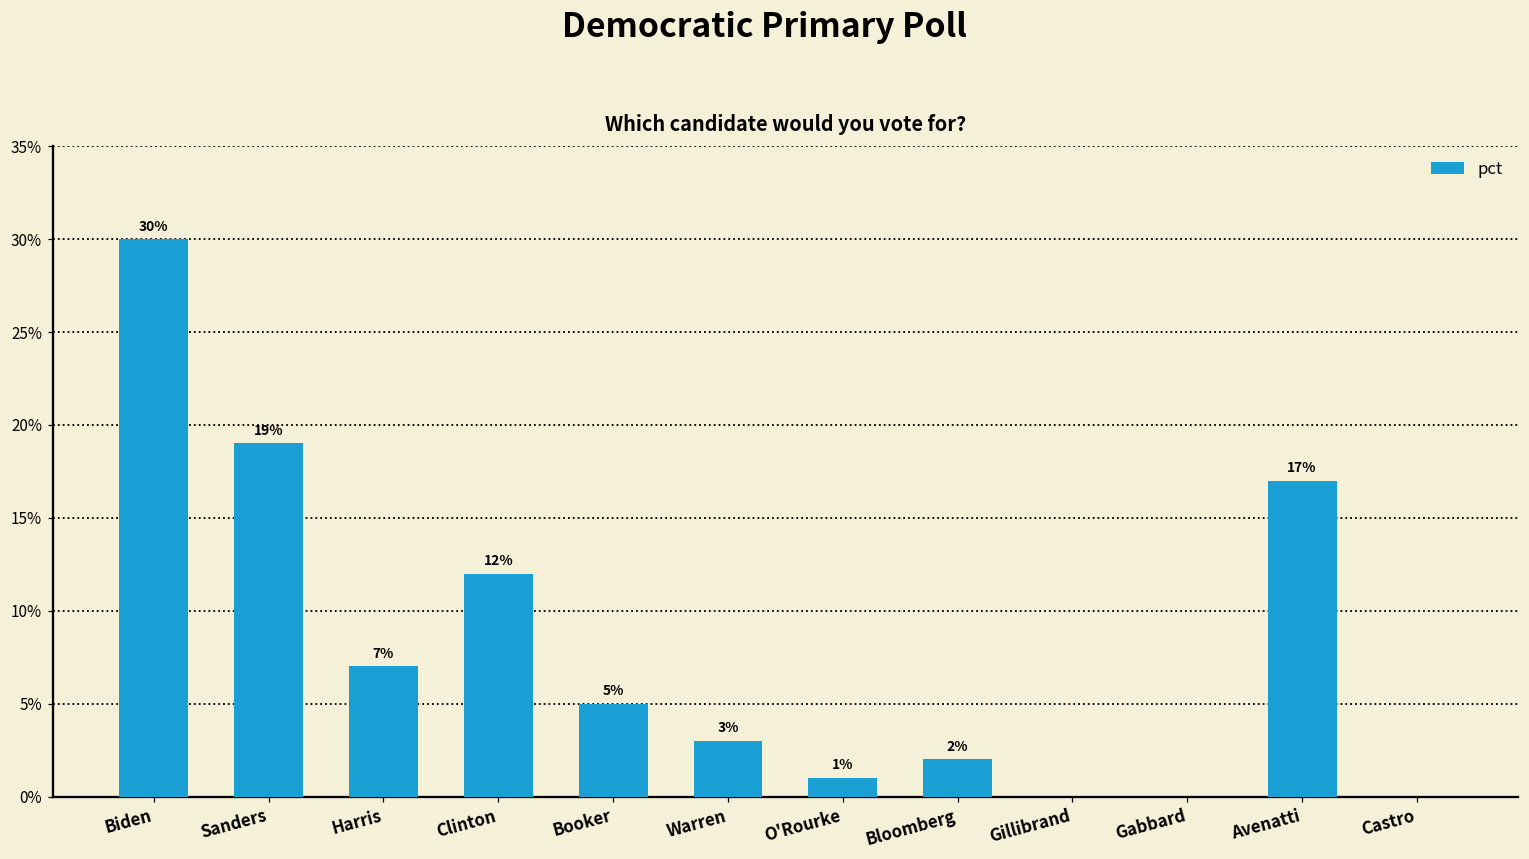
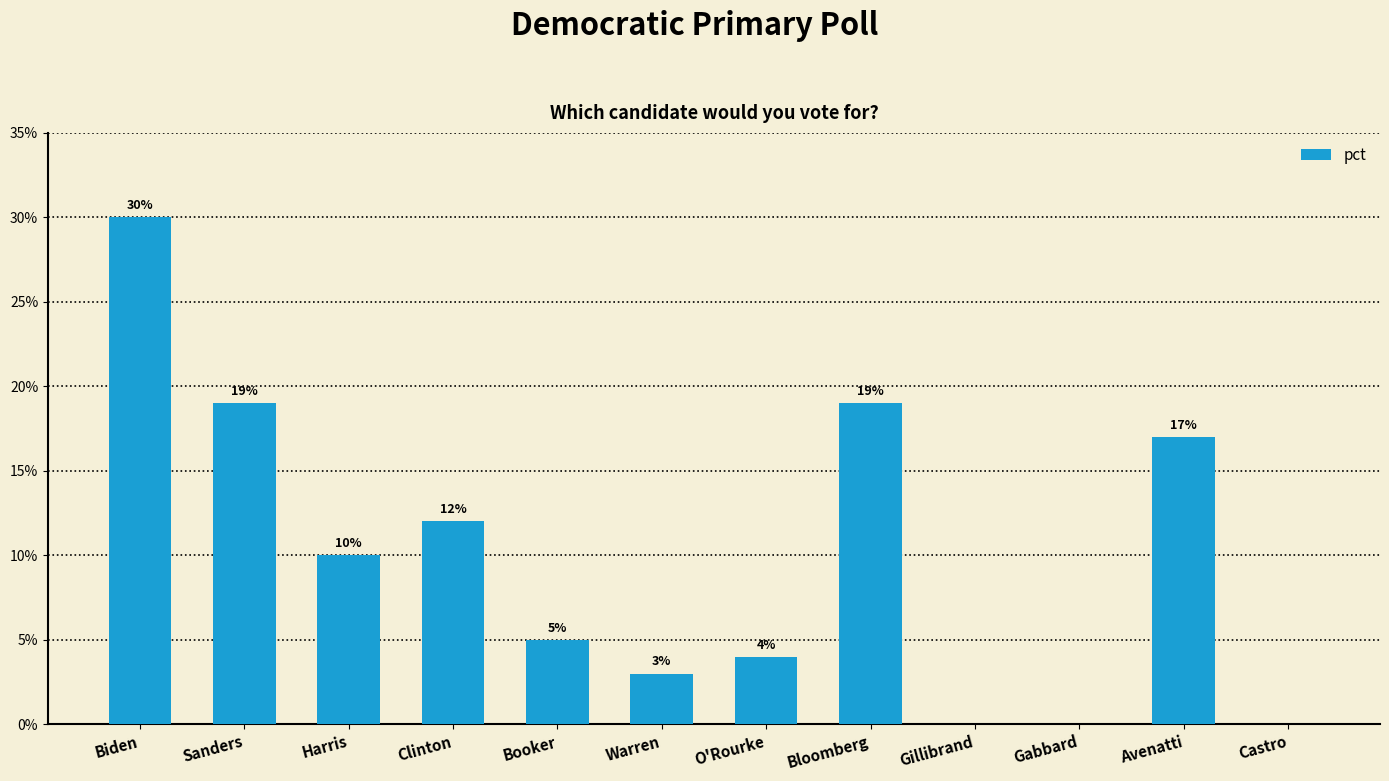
Harris: 7% -> 10%
O'Rourke: 1% -> 4%
Bloomberg: 2% -> 19%
